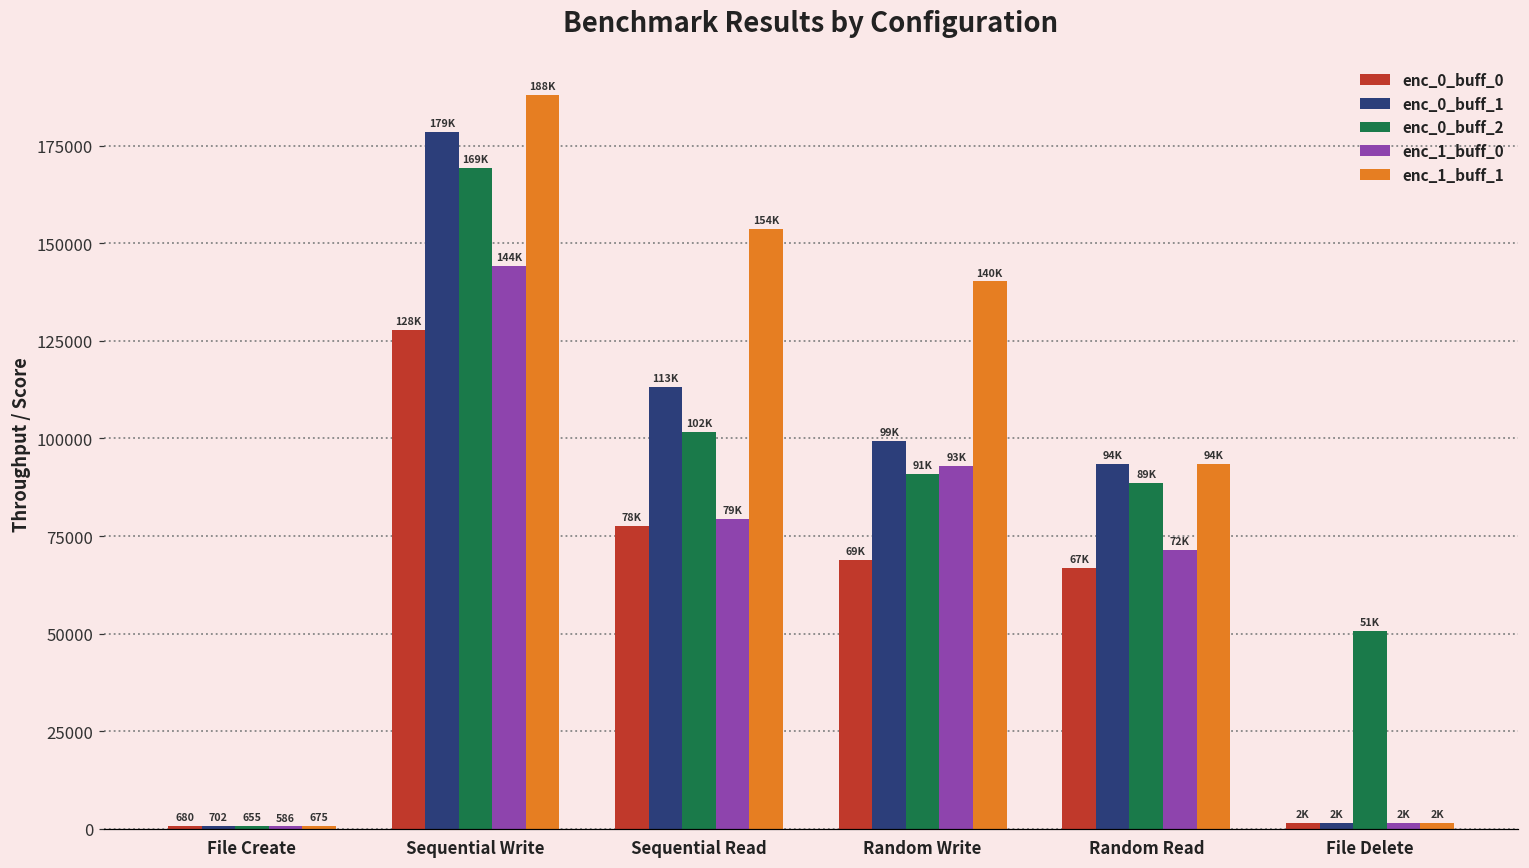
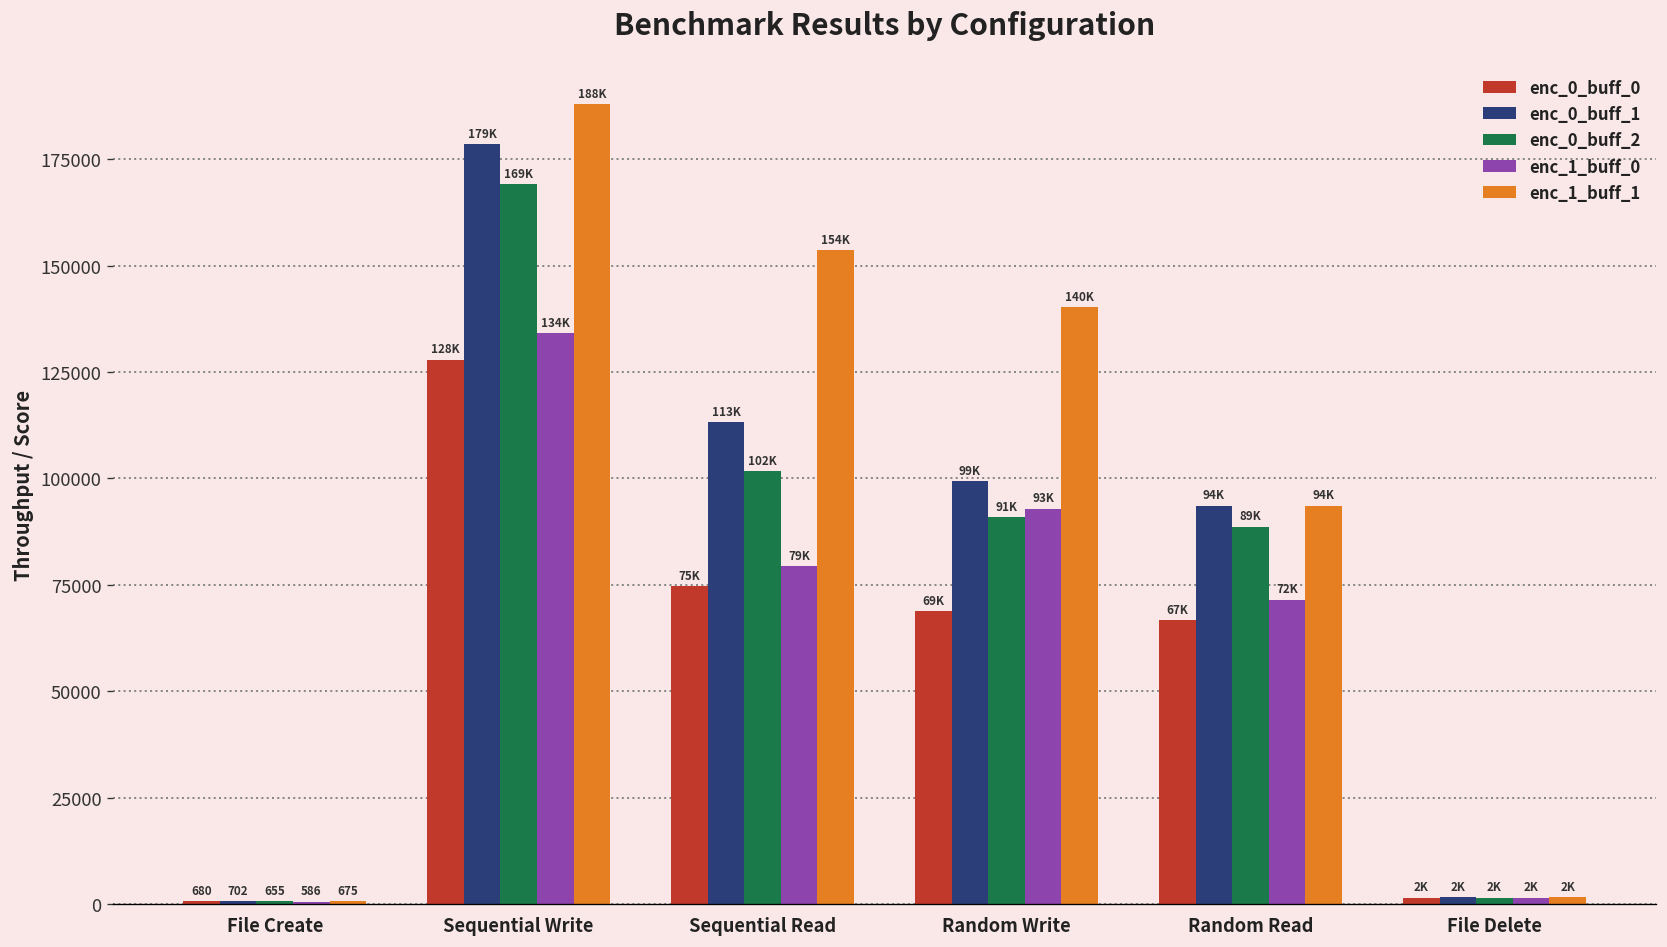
enc_1_buff_0, Sequential Write: 144K -> 134K
enc_0_buff_0, Sequential Read: 78K -> 75K
enc_0_buff_2, File Delete: 51K -> 2K
